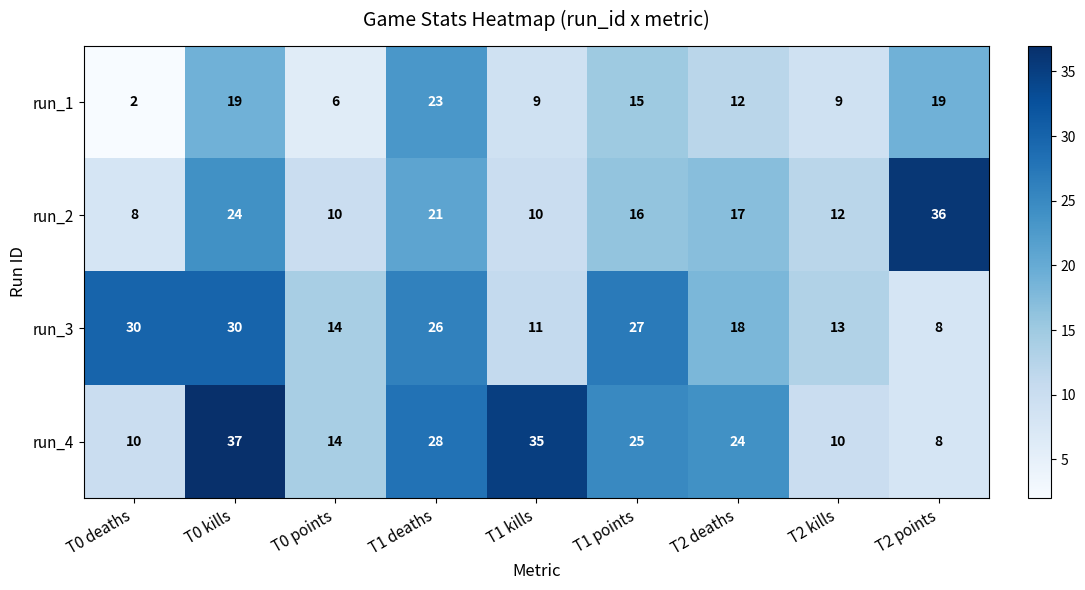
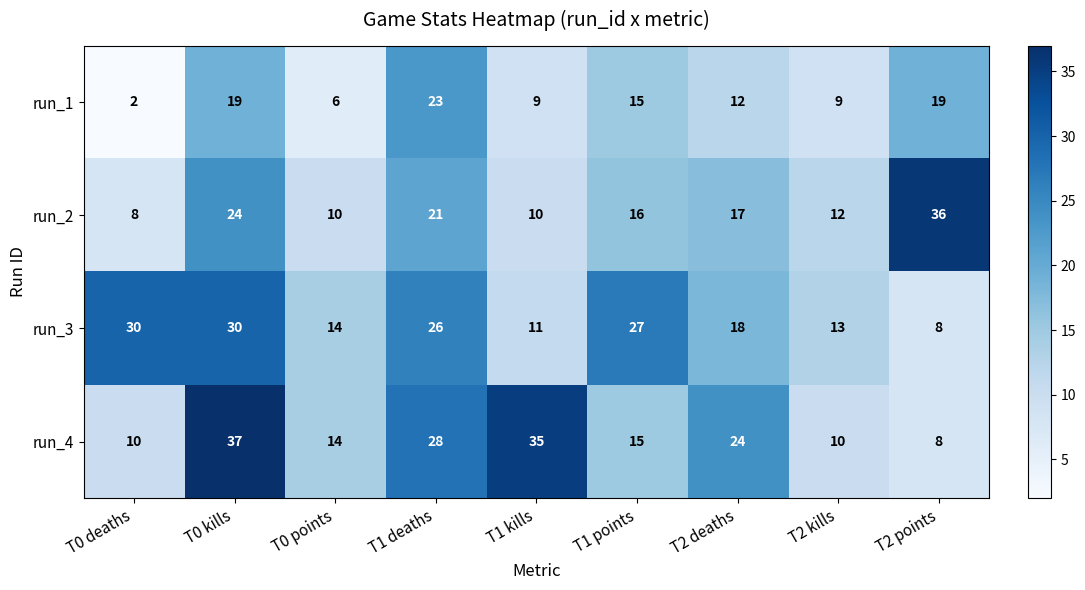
run_4, T1 points: 25 -> 15
